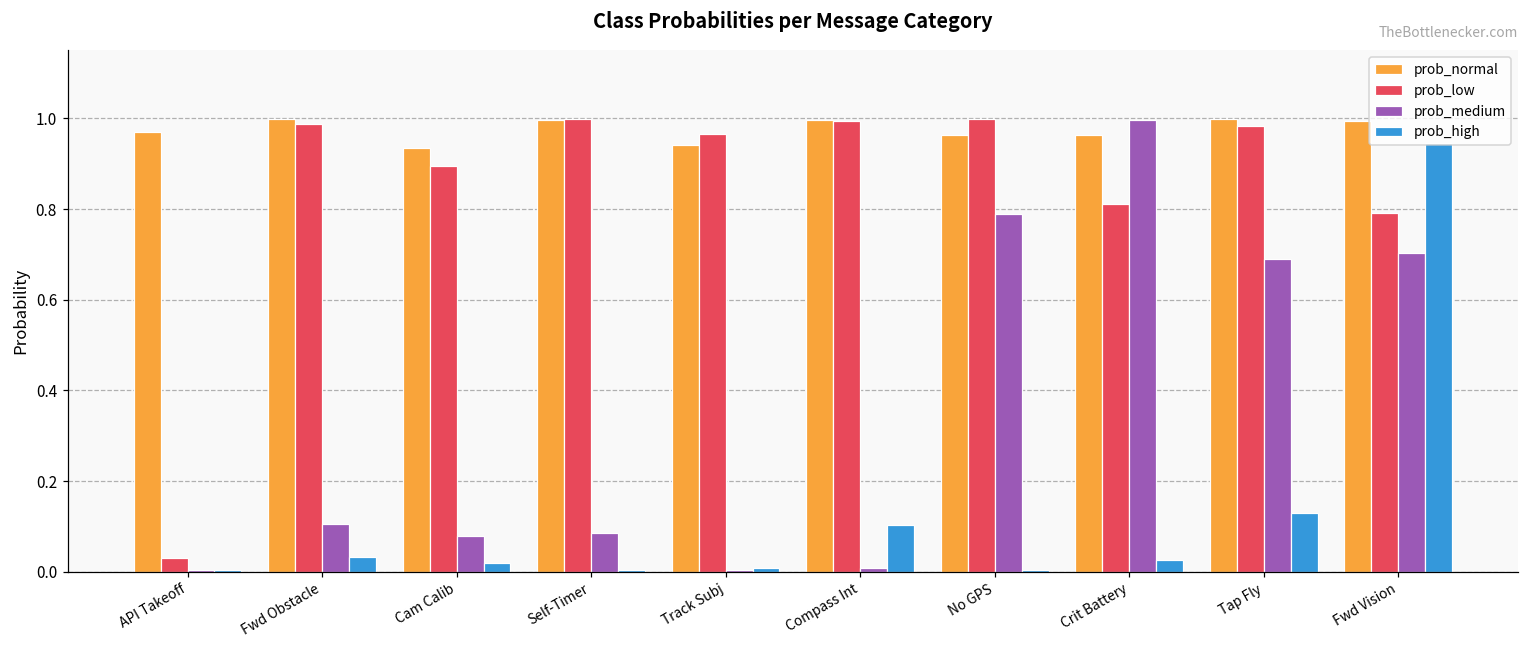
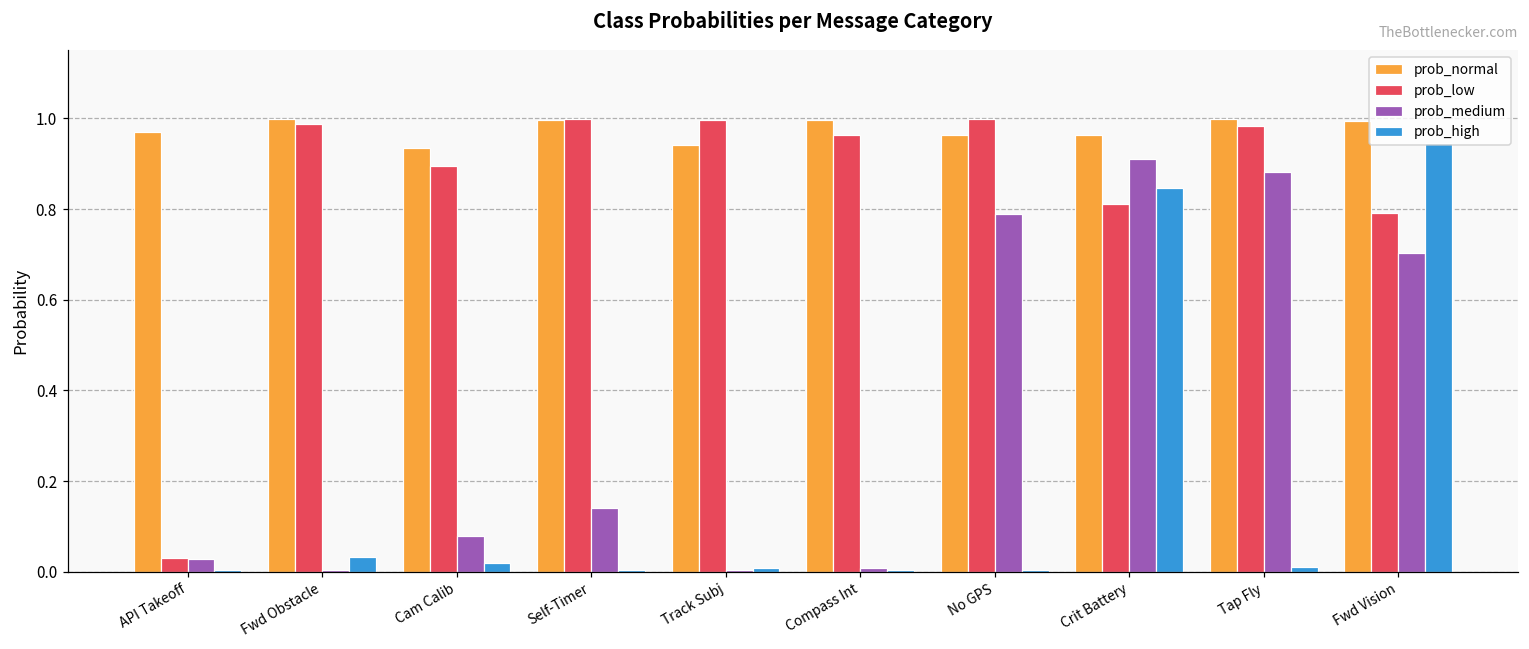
prob_medium, API Takeoff: 0.00 -> 0.03
prob_medium, Fwd Obstacle: 0.11 -> 0.00
prob_medium, Self-Timer: 0.08 -> 0.14
prob_low, Track Subj: 0.97 -> 1.00
prob_low, Compass Int: 0.99 -> 0.96
prob_high, Compass Int: 0.10 -> 0.00
prob_medium, Crit Battery: 1.00 -> 0.91
prob_high, Crit Battery: 0.03 -> 0.85
prob_medium, Tap Fly: 0.69 -> 0.88
prob_high, Tap Fly: 0.13 -> 0.01
